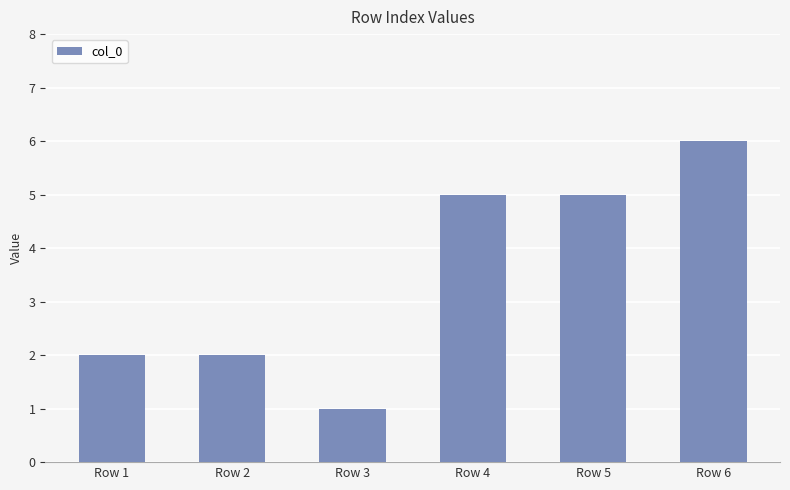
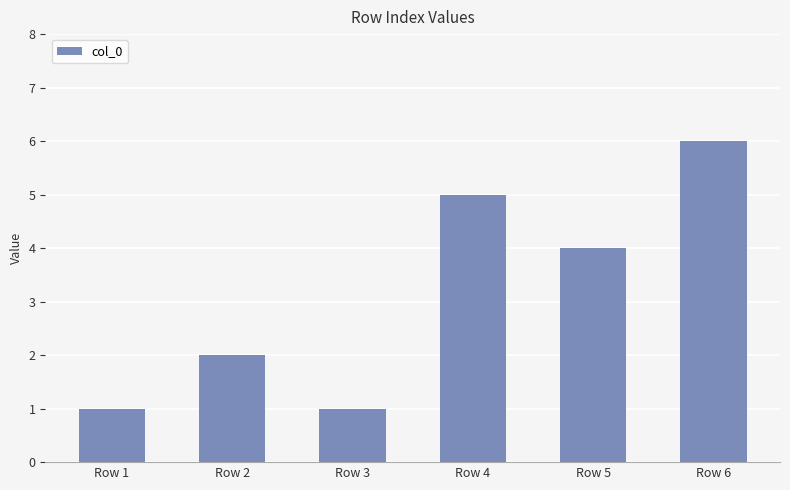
Row 1: 2 -> 1
Row 5: 5 -> 4
